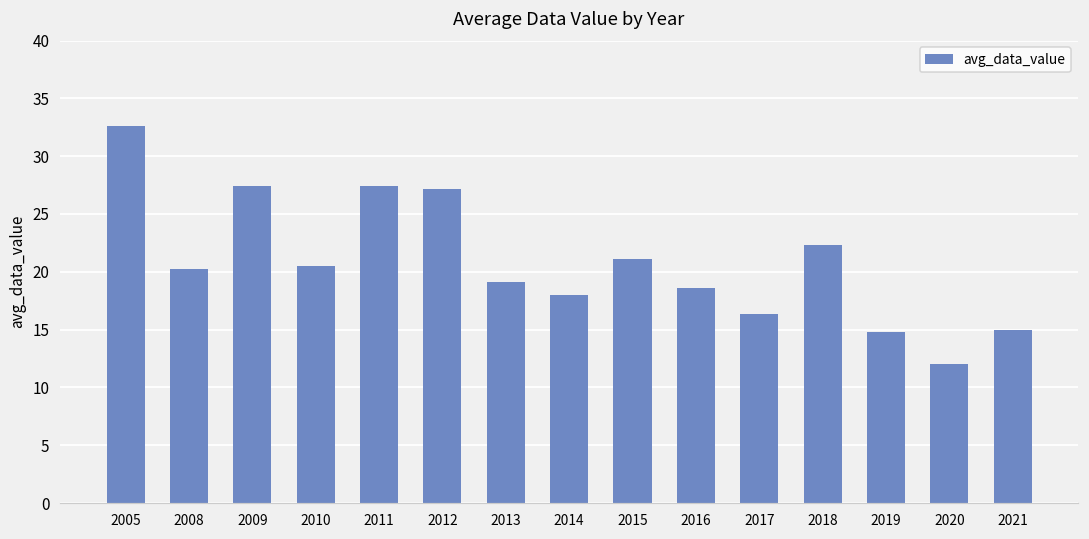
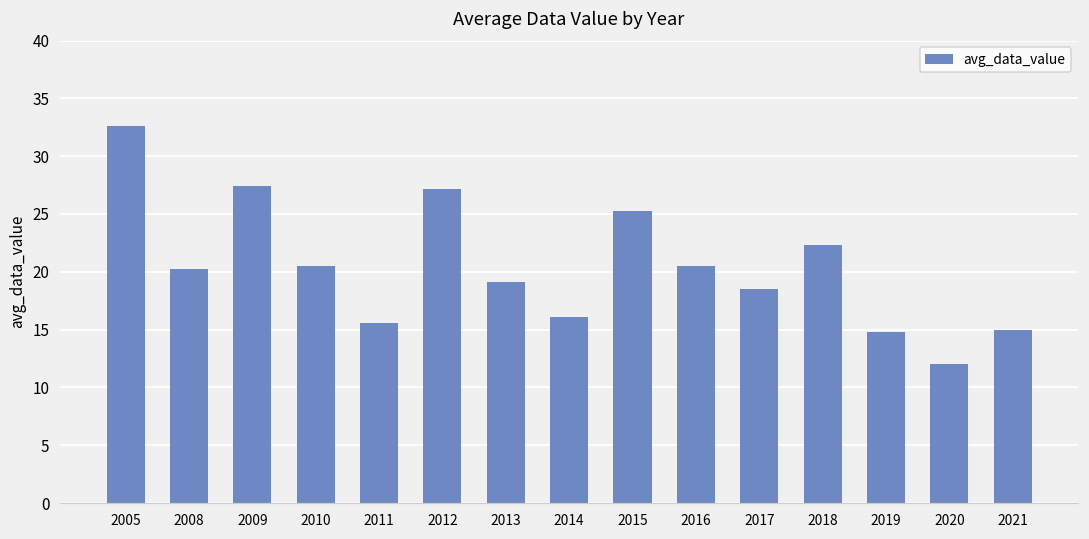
2011: 27.4 -> 15.5
2014: 18.0 -> 16.1
2015: 21.1 -> 25.3
2016: 18.6 -> 20.5
2017: 16.3 -> 18.5
